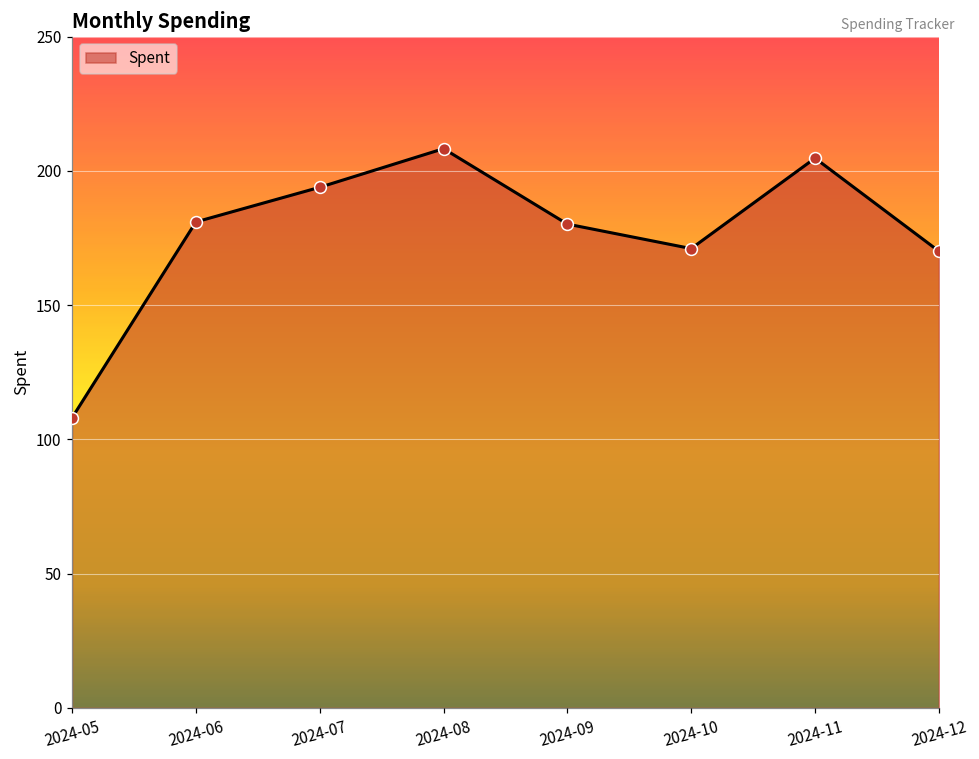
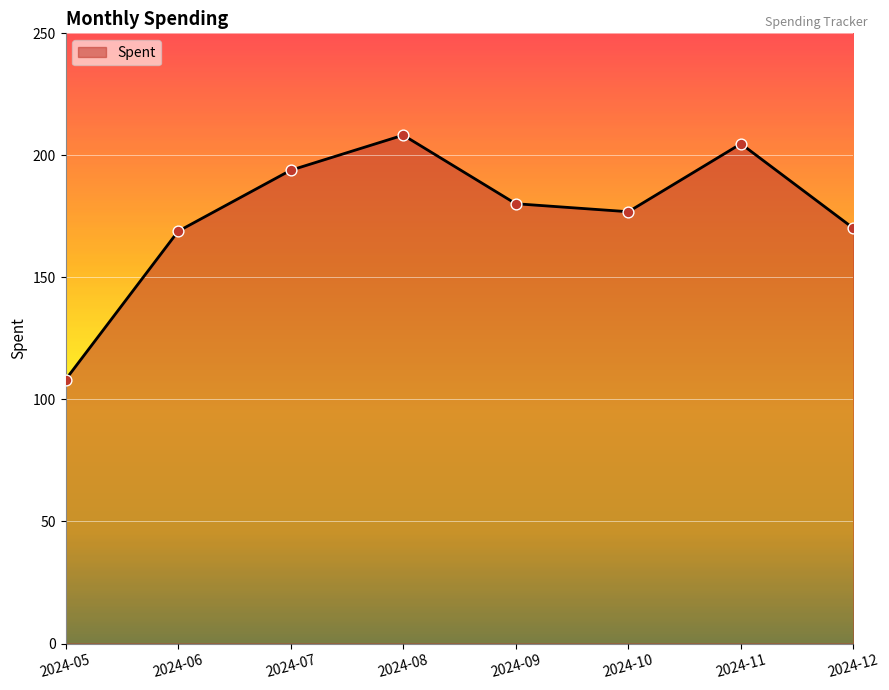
2024-06: 181 -> 169
2024-10: 171 -> 177
